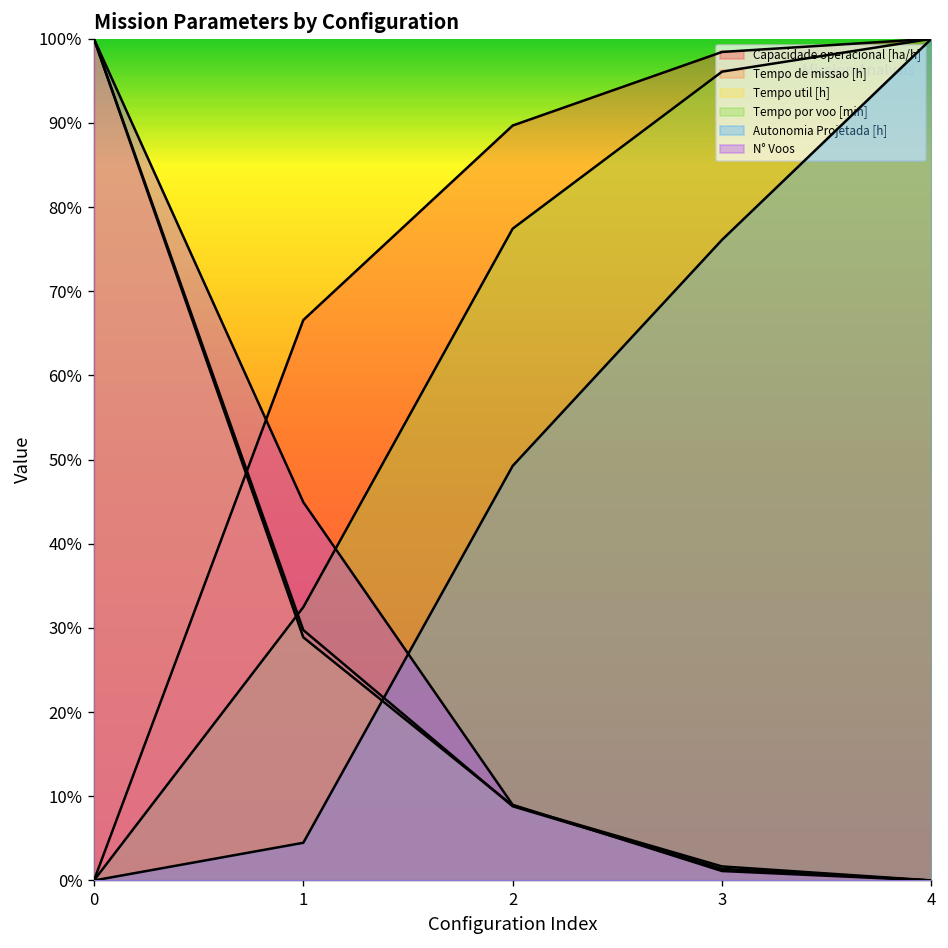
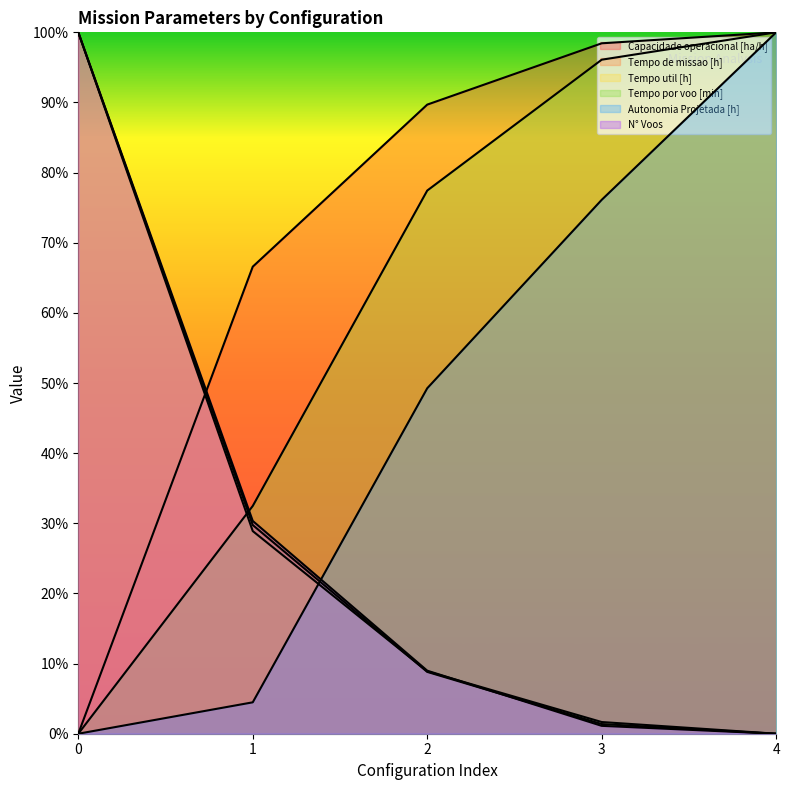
N° Voos, 1: 45% -> 30%
